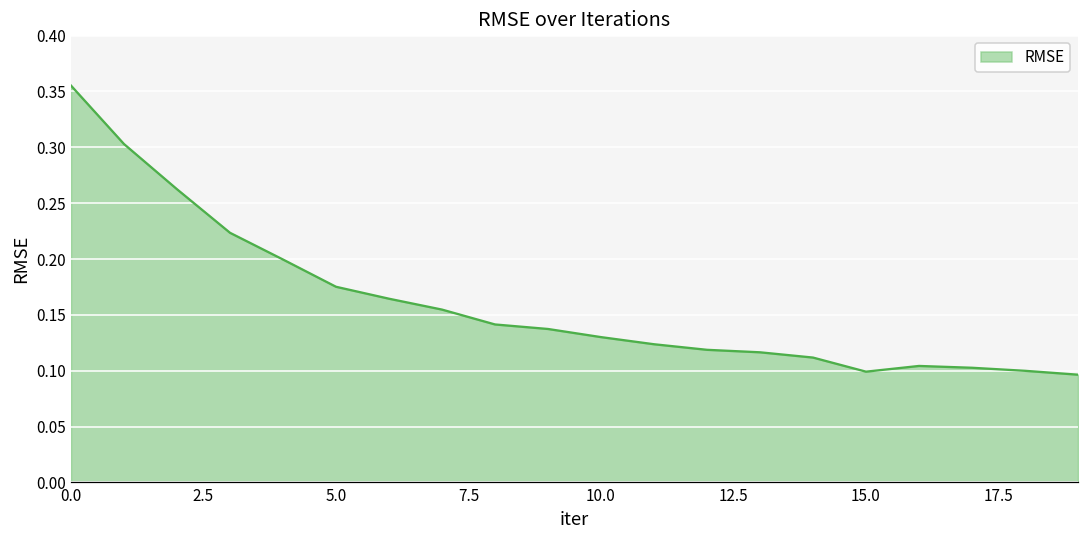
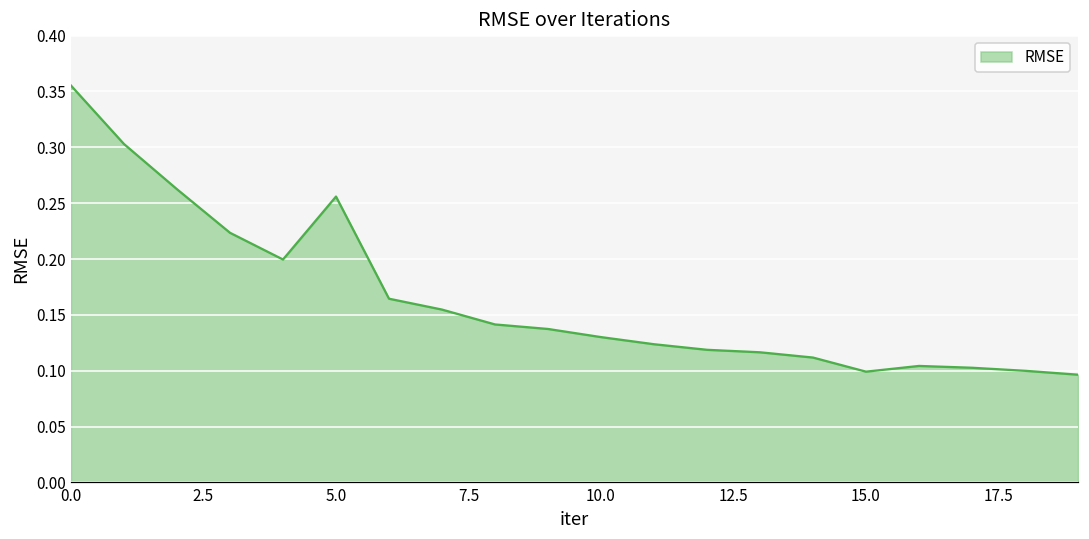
5.0: 0.175 -> 0.256
